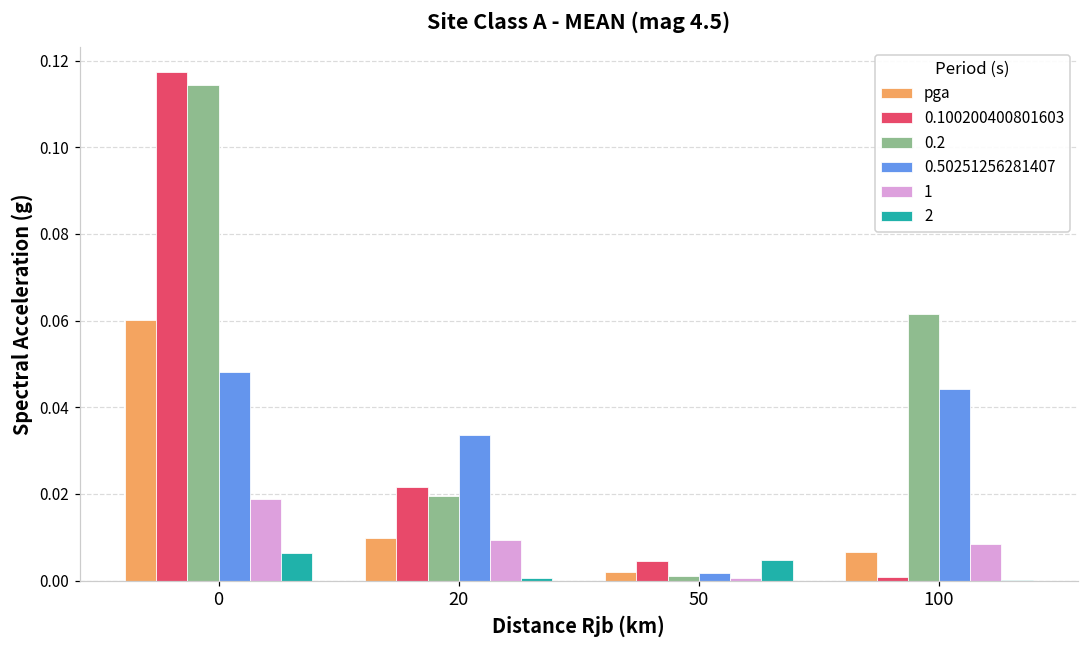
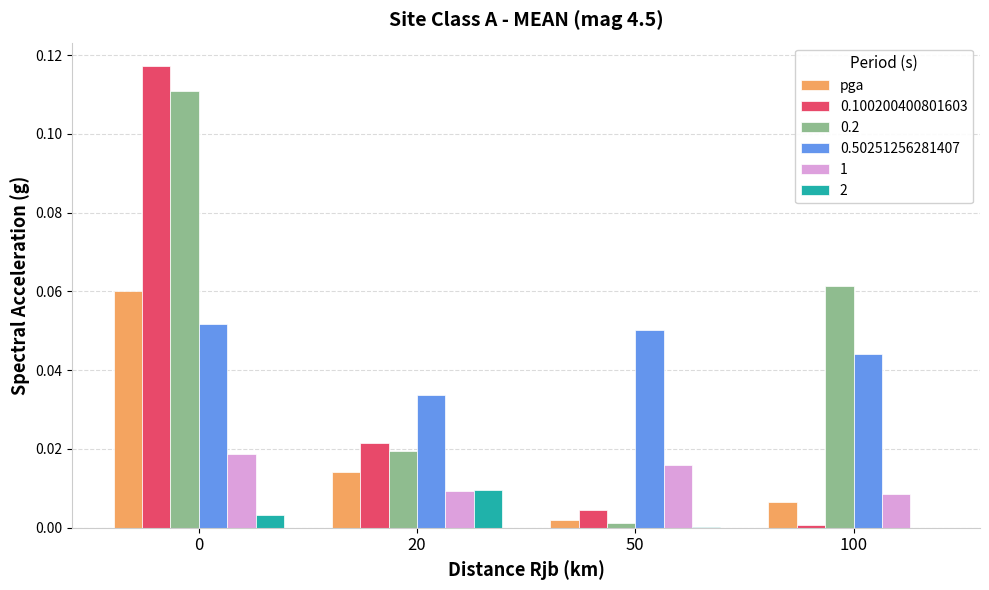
0.2, 0: 0.114 -> 0.111
0.50251256281407, 0: 0.048 -> 0.052
2, 0: 0.006 -> 0.003
pga, 20: 0.010 -> 0.014
2, 20: 0.001 -> 0.010
0.50251256281407, 50: 0.002 -> 0.050
1, 50: 0.001 -> 0.016
2, 50: 0.005 -> 0.000
